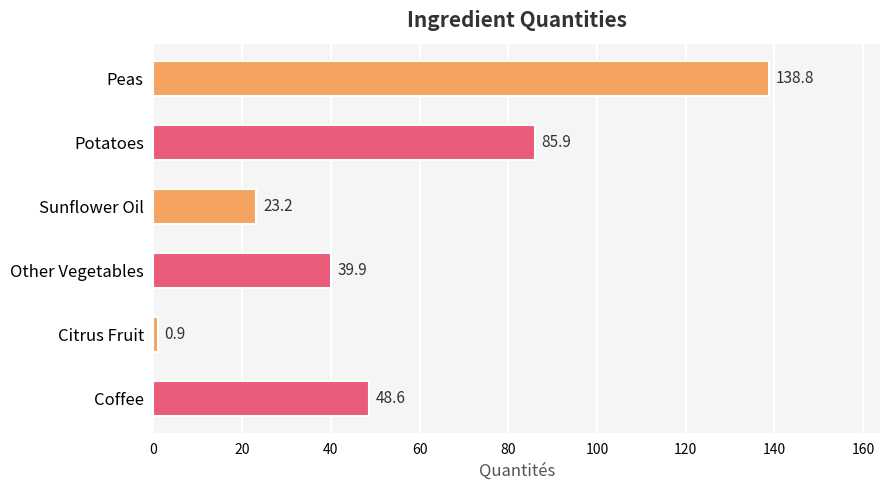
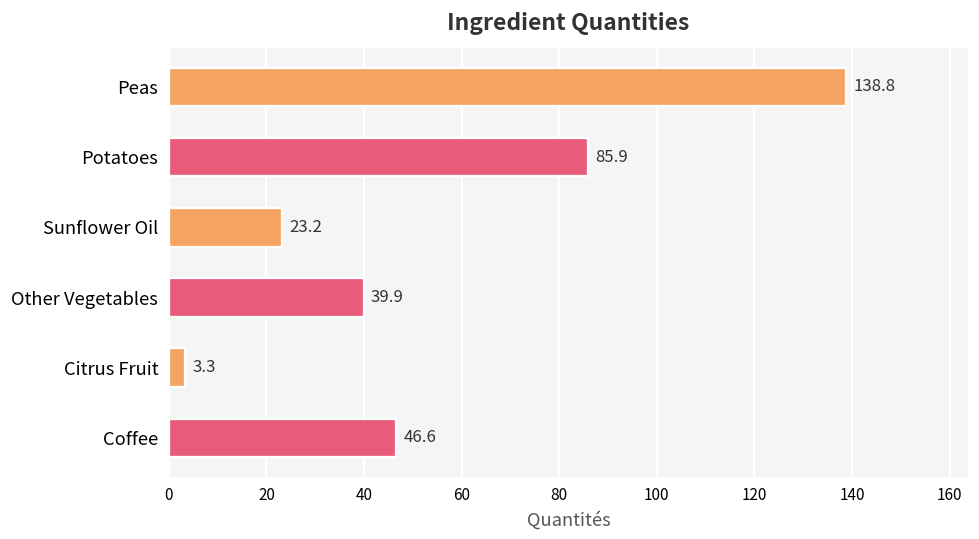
Citrus Fruit: 0.9 -> 3.3
Coffee: 48.6 -> 46.6
